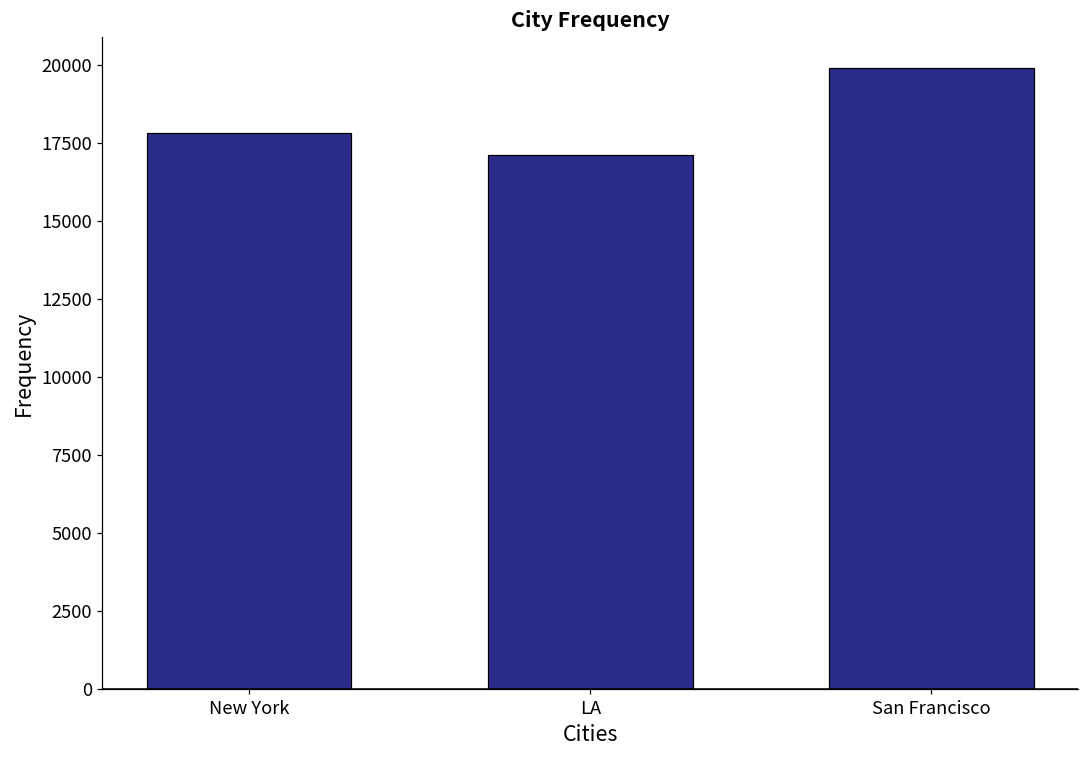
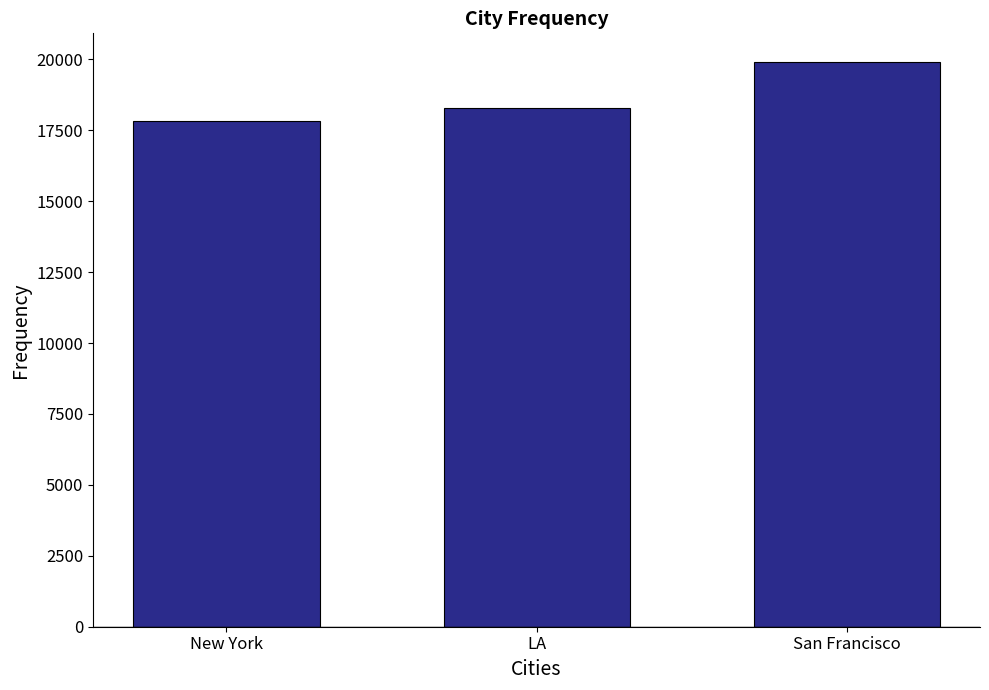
LA: 17100 -> 18300
